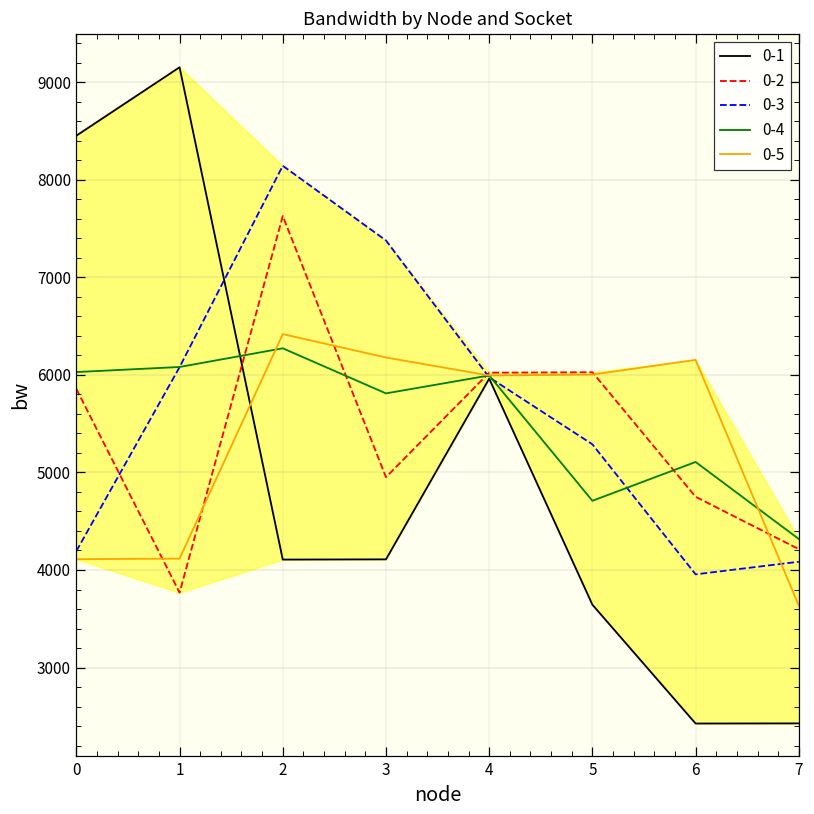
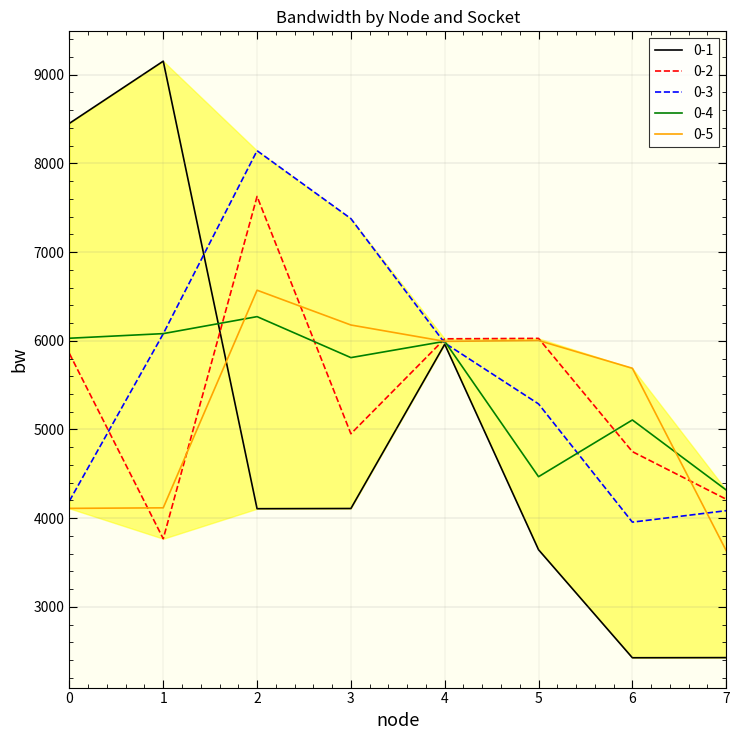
0-5, 2: 6400 -> 6600
0-4, 5: 4700 -> 4500
0-5, 6: 6200 -> 5700
